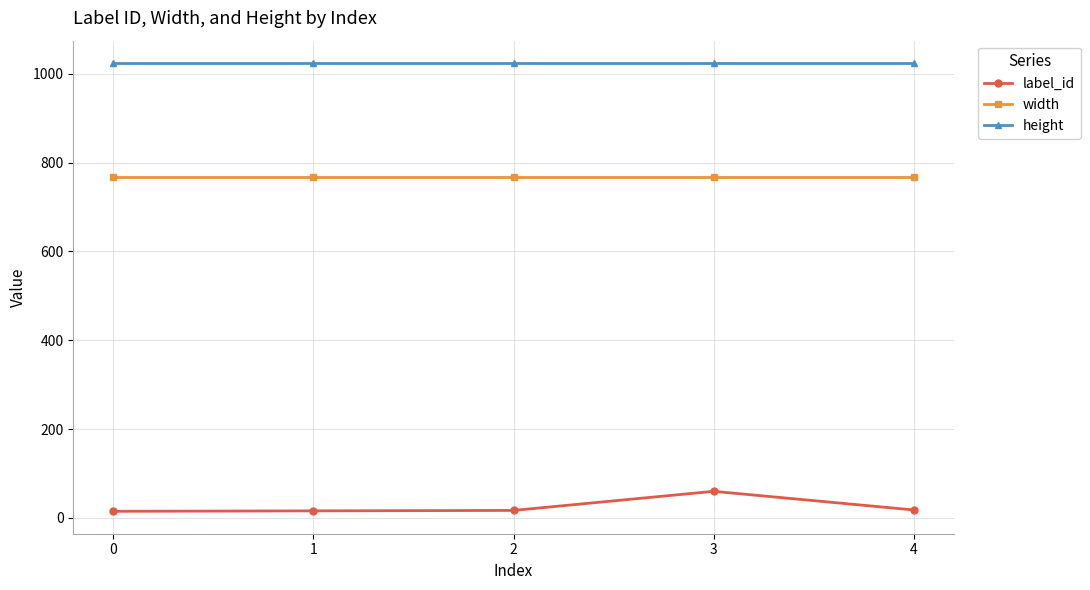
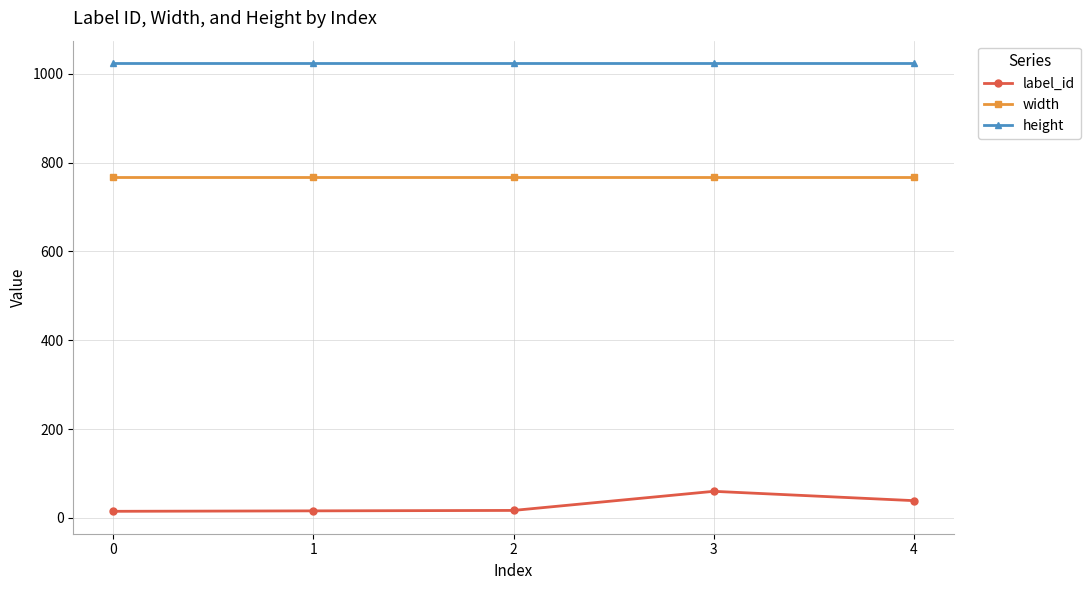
label_id, 4: 20 -> 40
